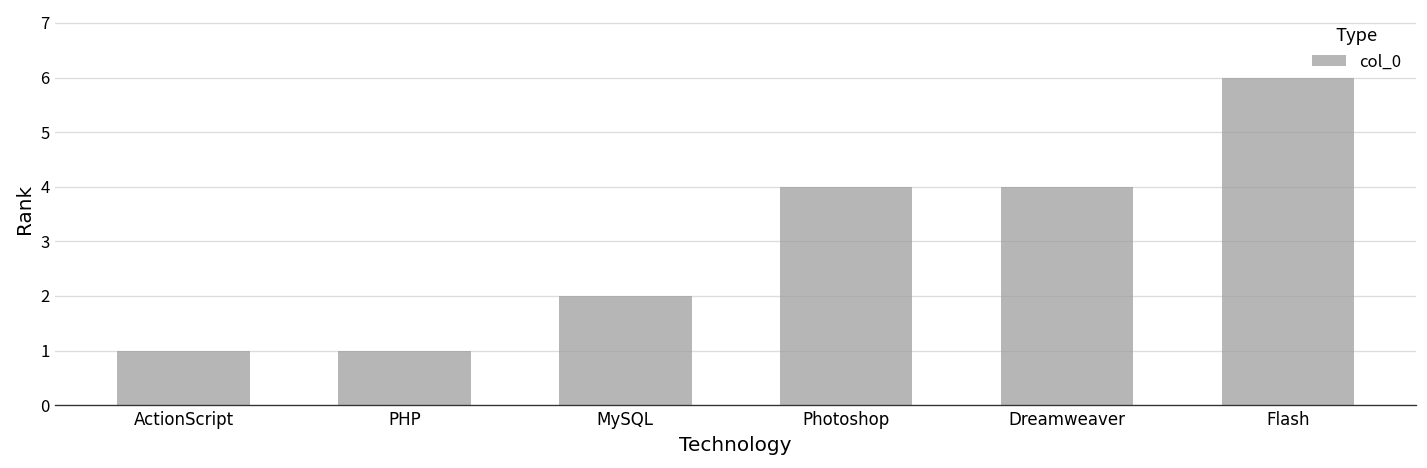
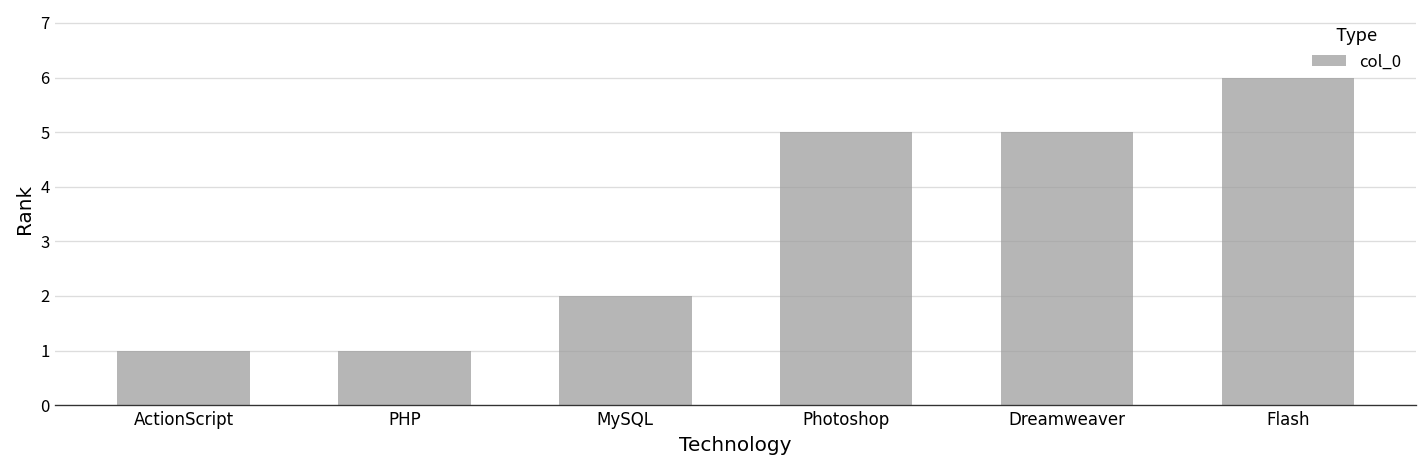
Photoshop: 4 -> 5
Dreamweaver: 4 -> 5
